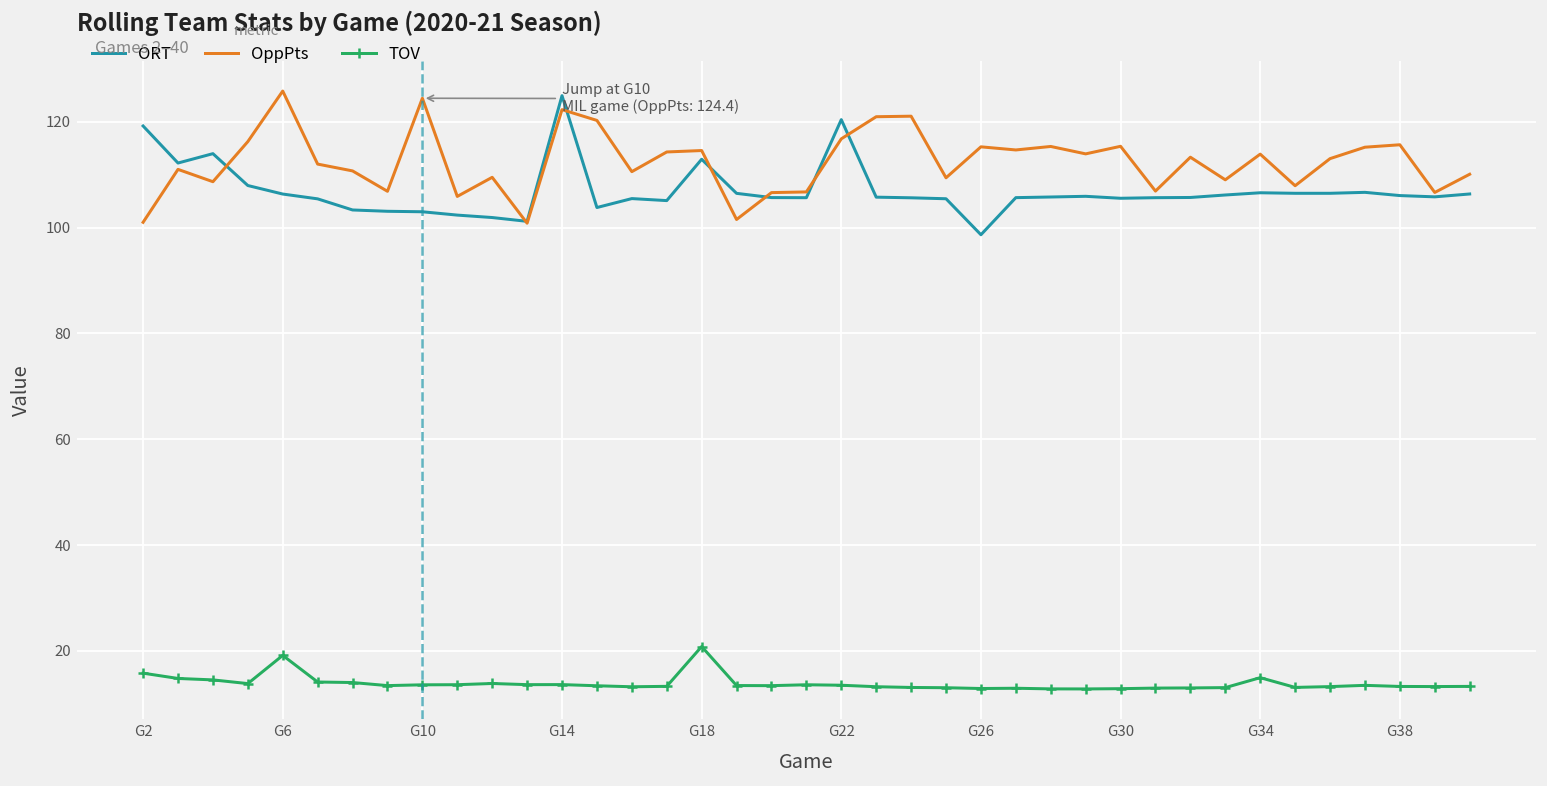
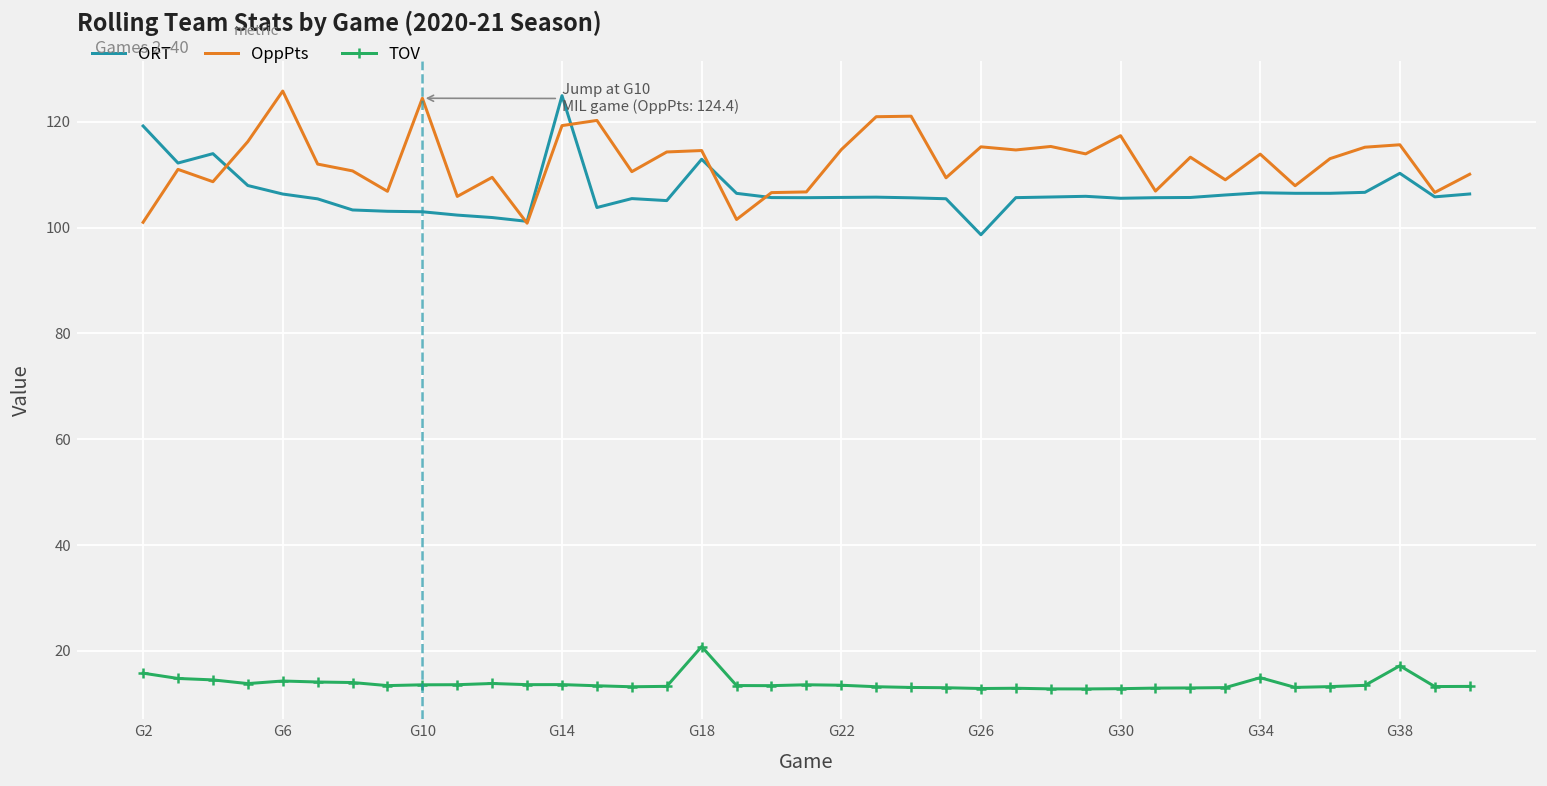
TOV, G6: 19 -> 14
OppPts, G14: 122 -> 119
ORT, G22: 120 -> 106
OppPts, G22: 117 -> 115
OppPts, G30: 115 -> 117
ORT, G38: 106 -> 110
TOV, G38: 13 -> 17
